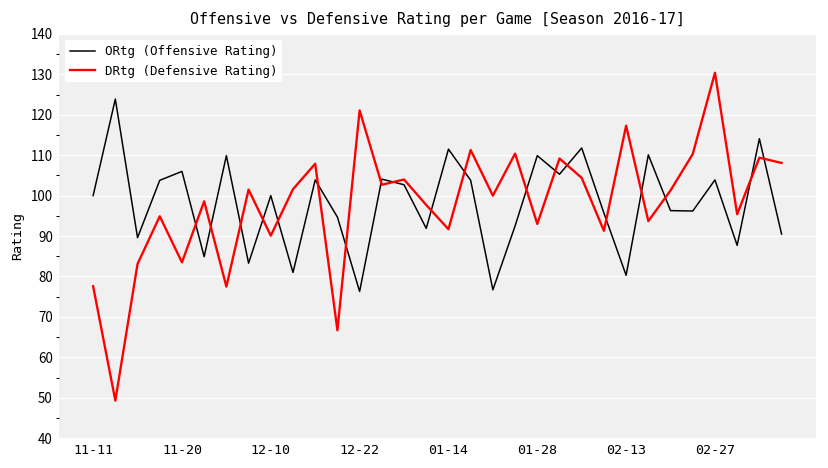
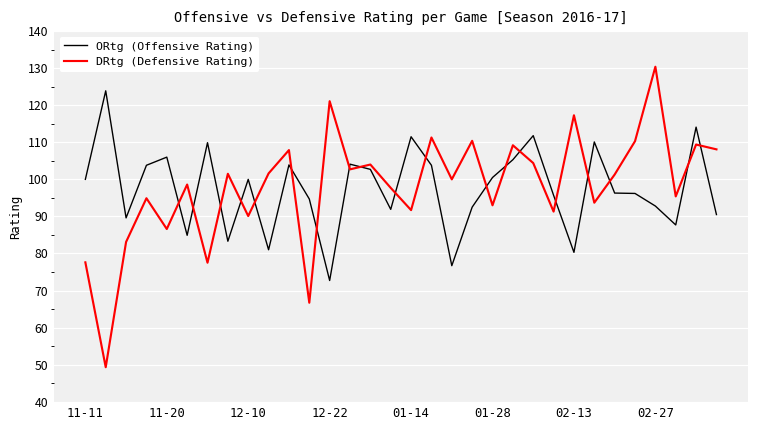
DRtg (Defensive Rating), 11-20: 84 -> 87
ORtg (Offensive Rating), 12-22: 76 -> 73
ORtg (Offensive Rating), 01-28: 110 -> 101
ORtg (Offensive Rating), 02-27: 104 -> 93
